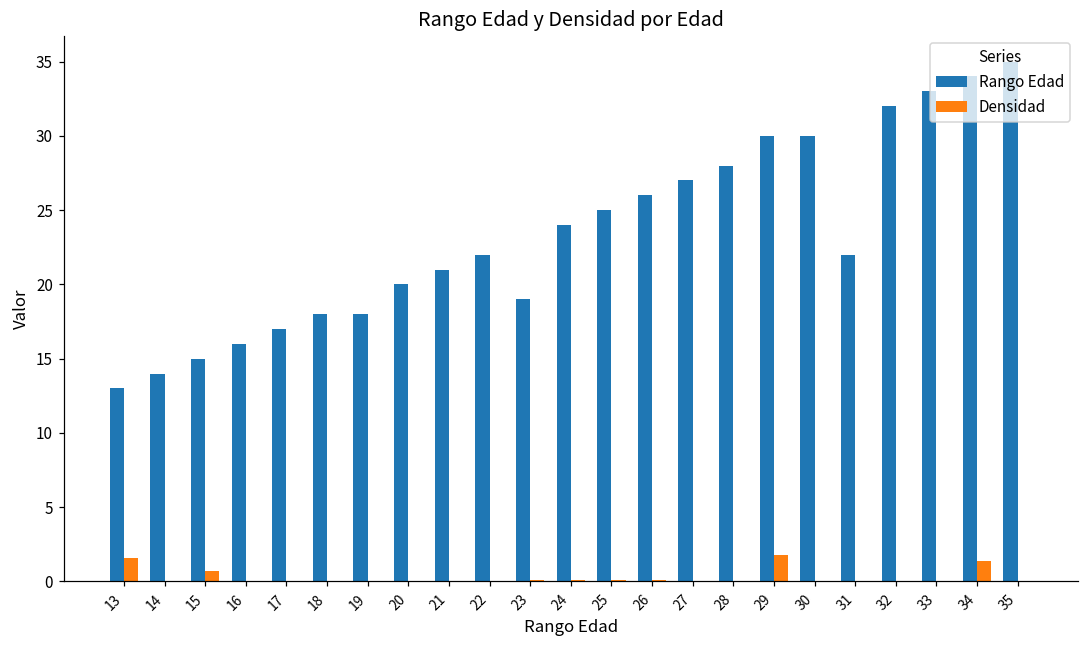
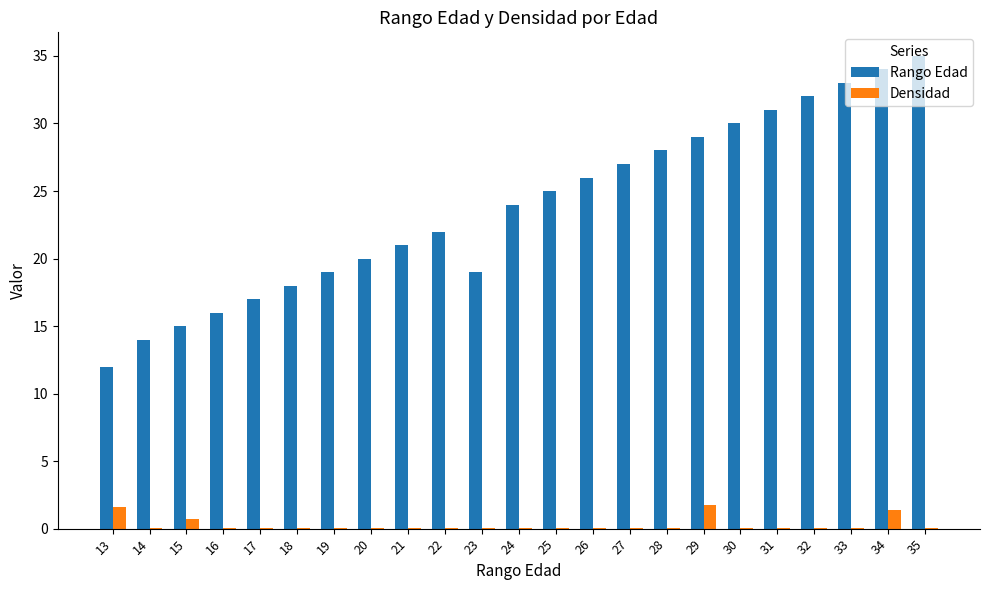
Rango Edad, 13: 13 -> 12
Rango Edad, 19: 18 -> 19
Rango Edad, 29: 30 -> 29
Rango Edad, 31: 22 -> 31
